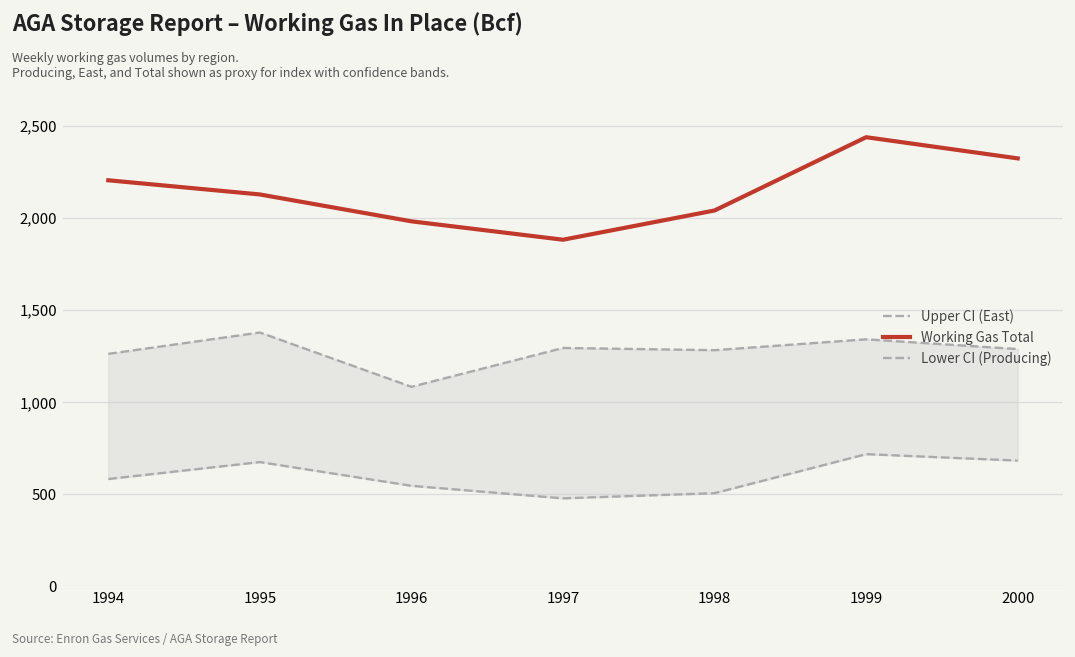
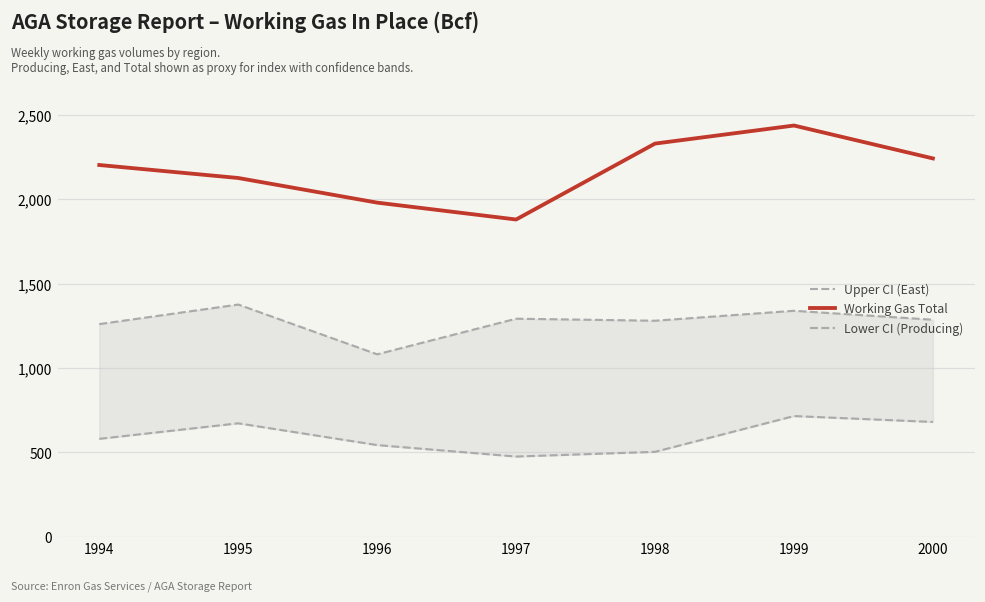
Working Gas Total, 1998: 2,040 -> 2,330
Working Gas Total, 2000: 2,320 -> 2,240
